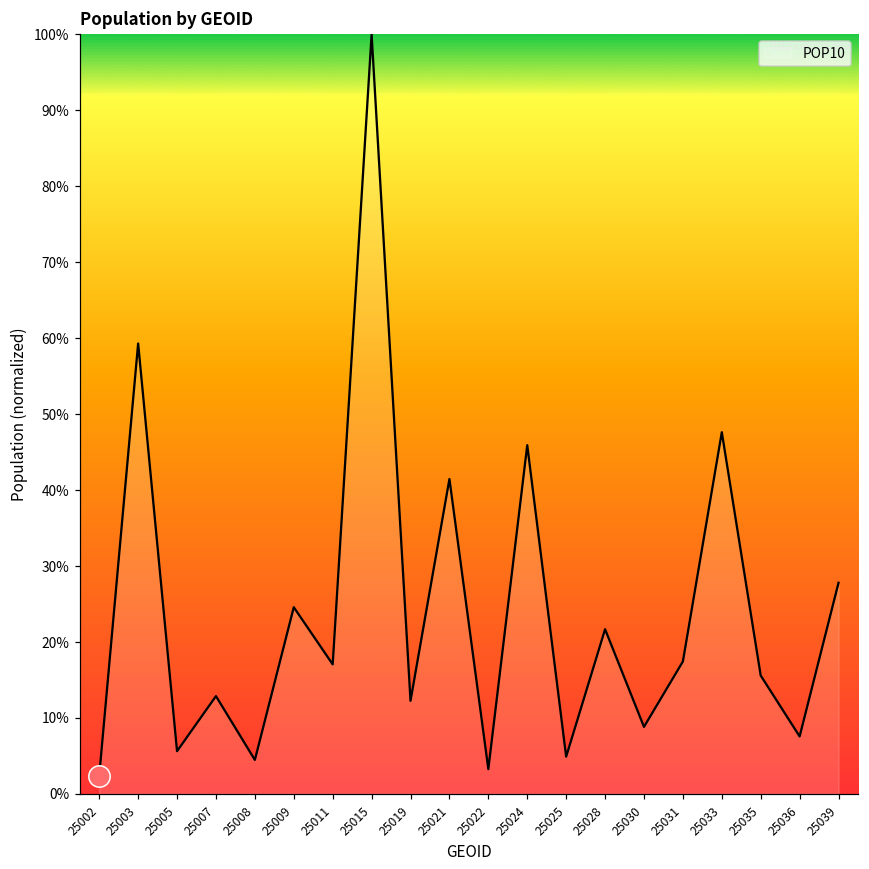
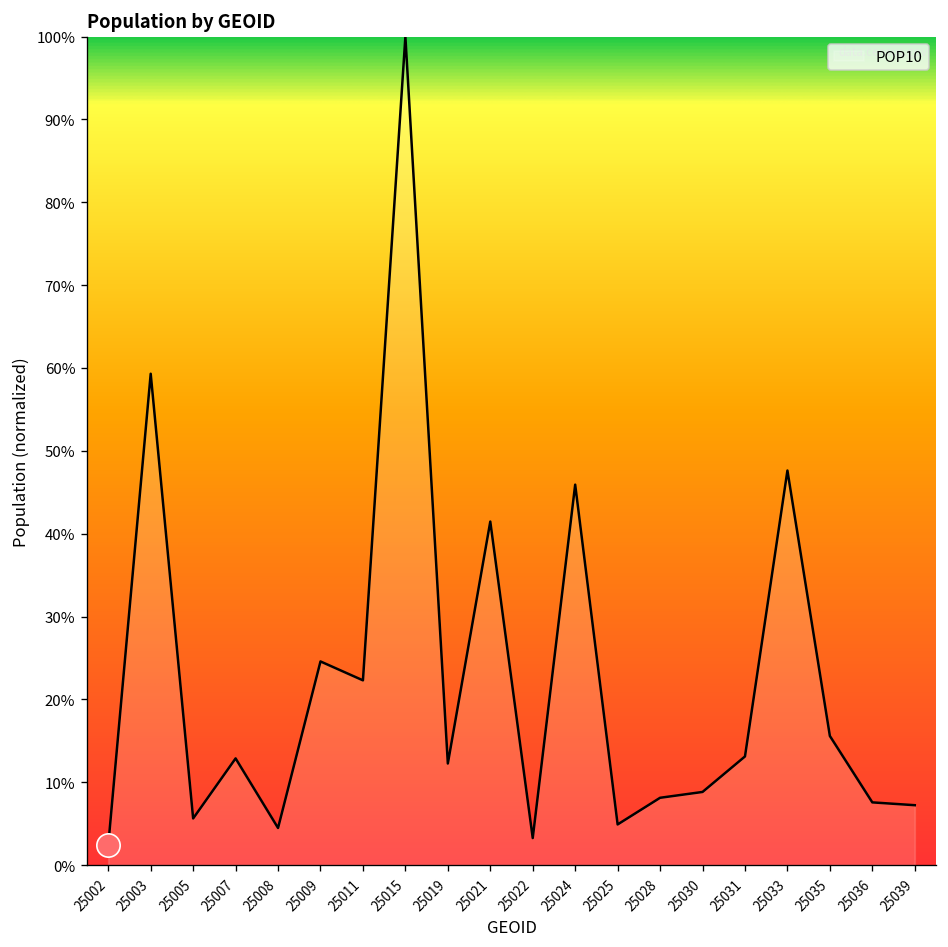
POP10, 25011: 17% -> 22%
POP10, 25028: 22% -> 8%
POP10, 25031: 17% -> 13%
POP10, 25039: 28% -> 7%
